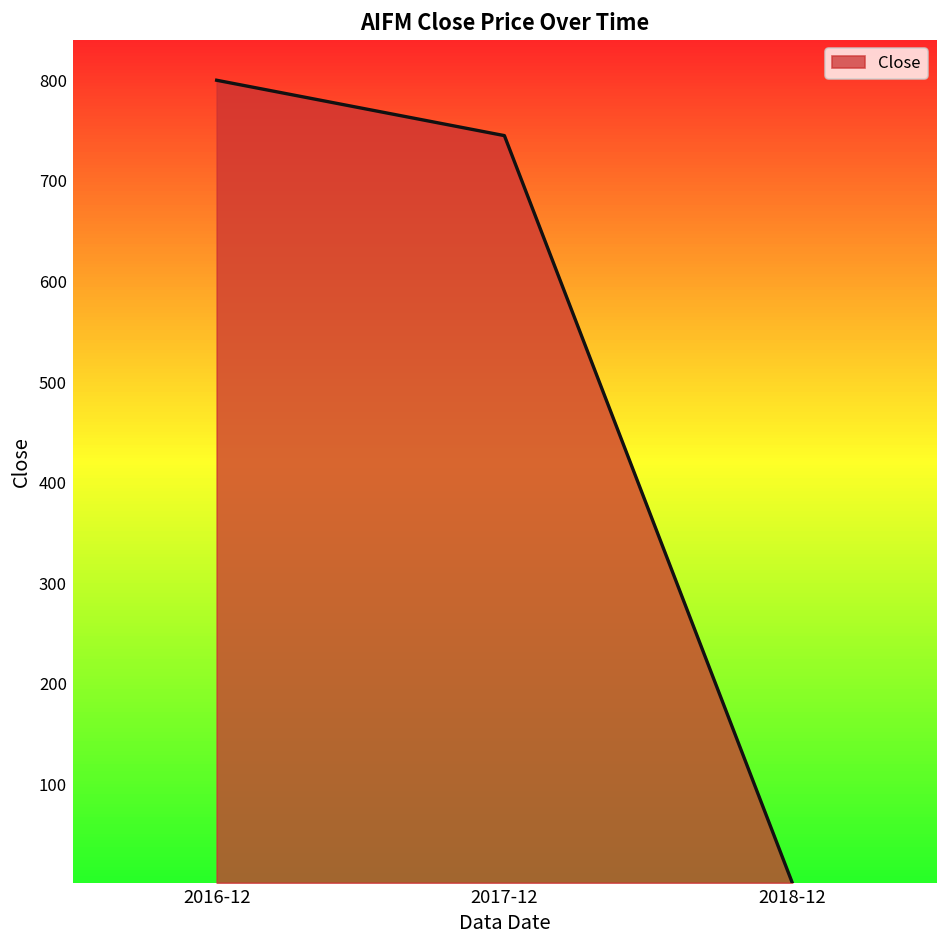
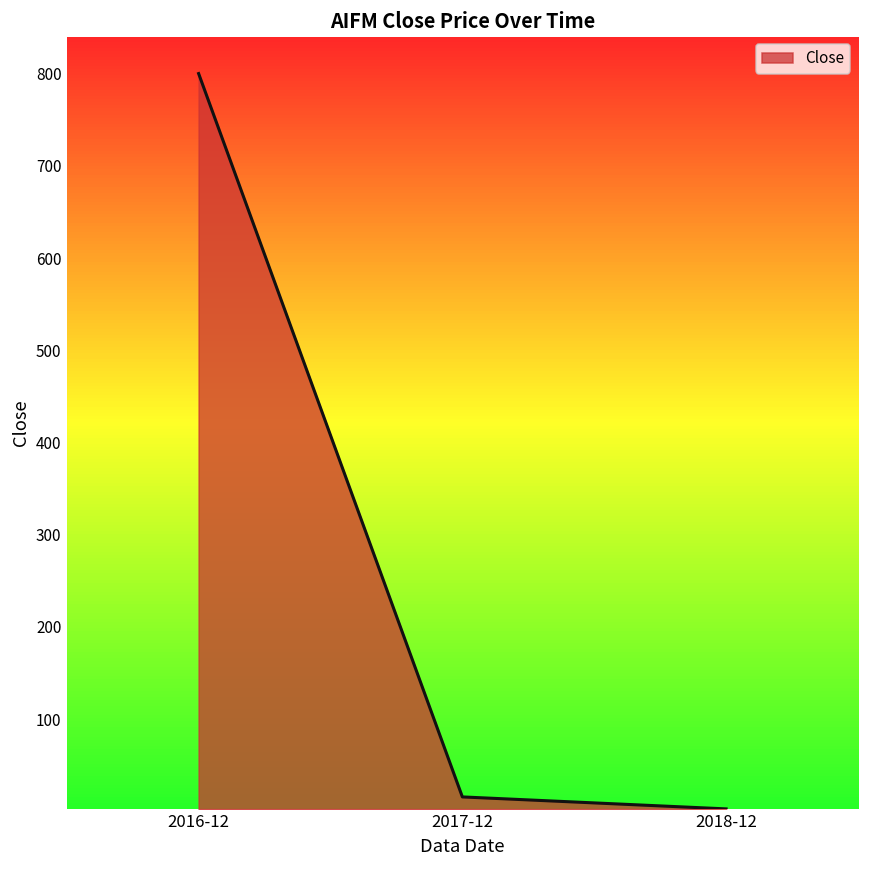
2017-12: 740 -> 20
